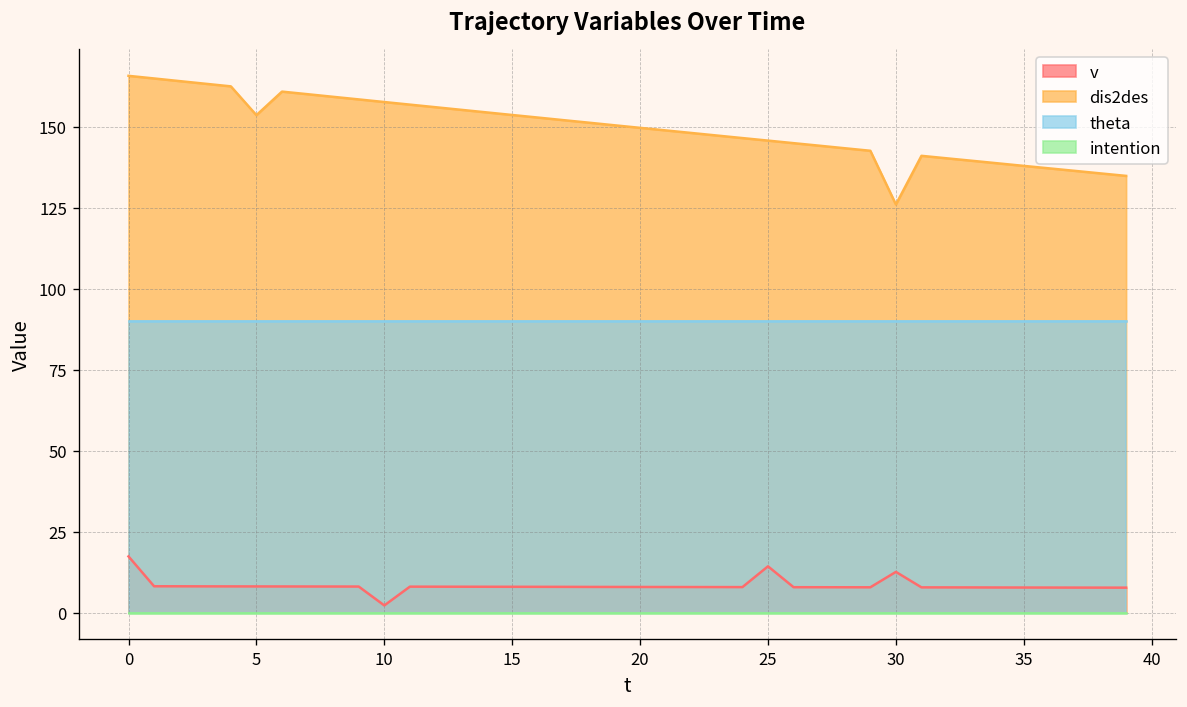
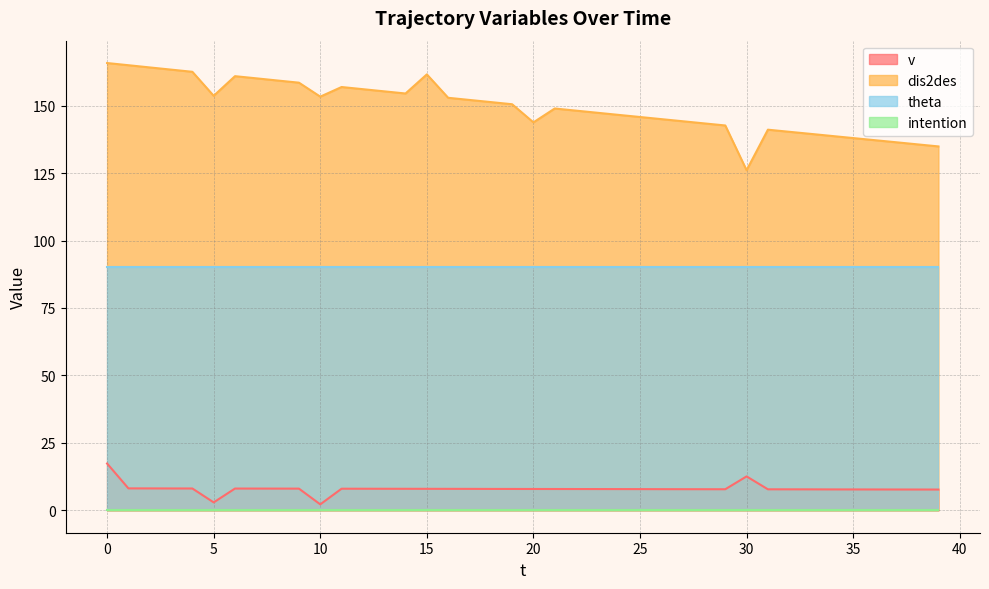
v, 5: 8 -> 3
dis2des, 10: 158 -> 153
dis2des, 15: 154 -> 162
dis2des, 20: 150 -> 144
v, 25: 14 -> 8
